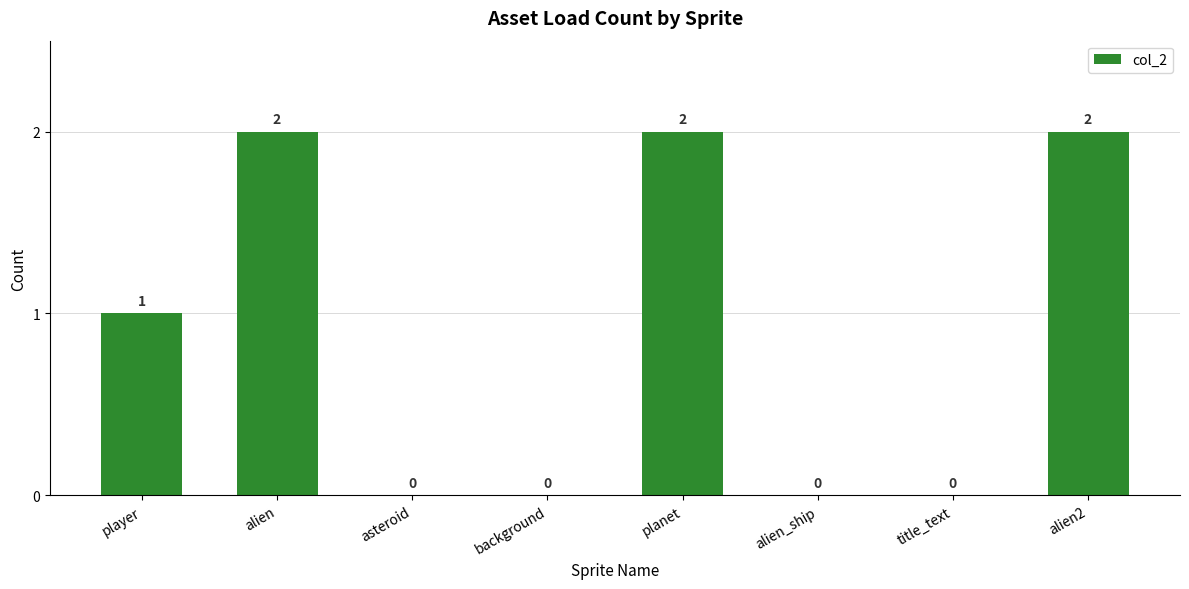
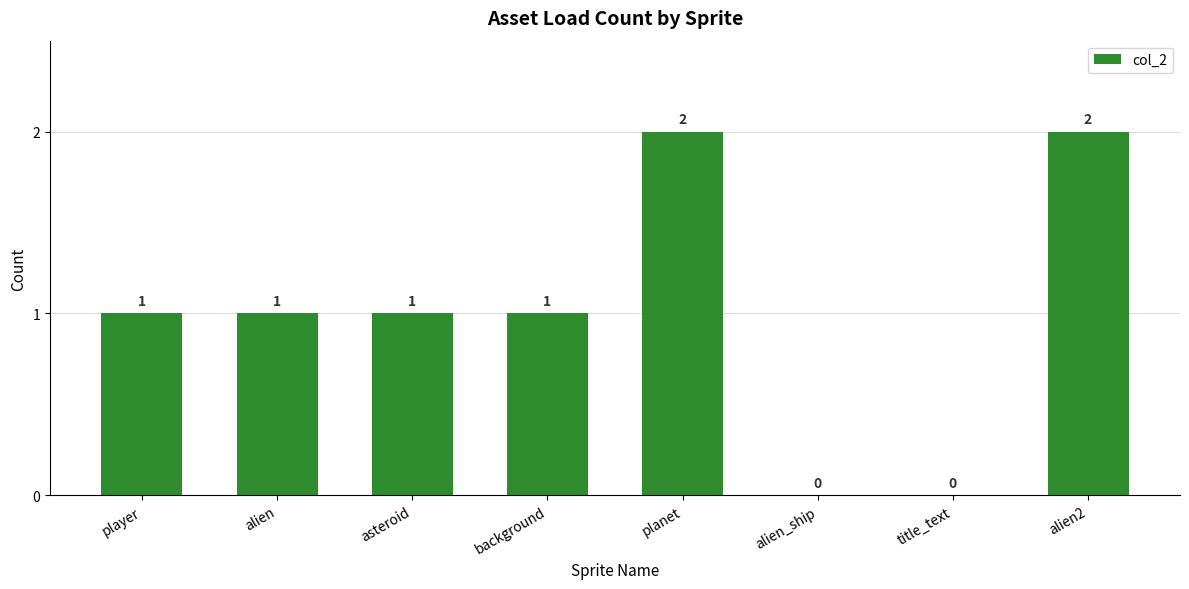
alien: 2 -> 1
asteroid: 0 -> 1
background: 0 -> 1
